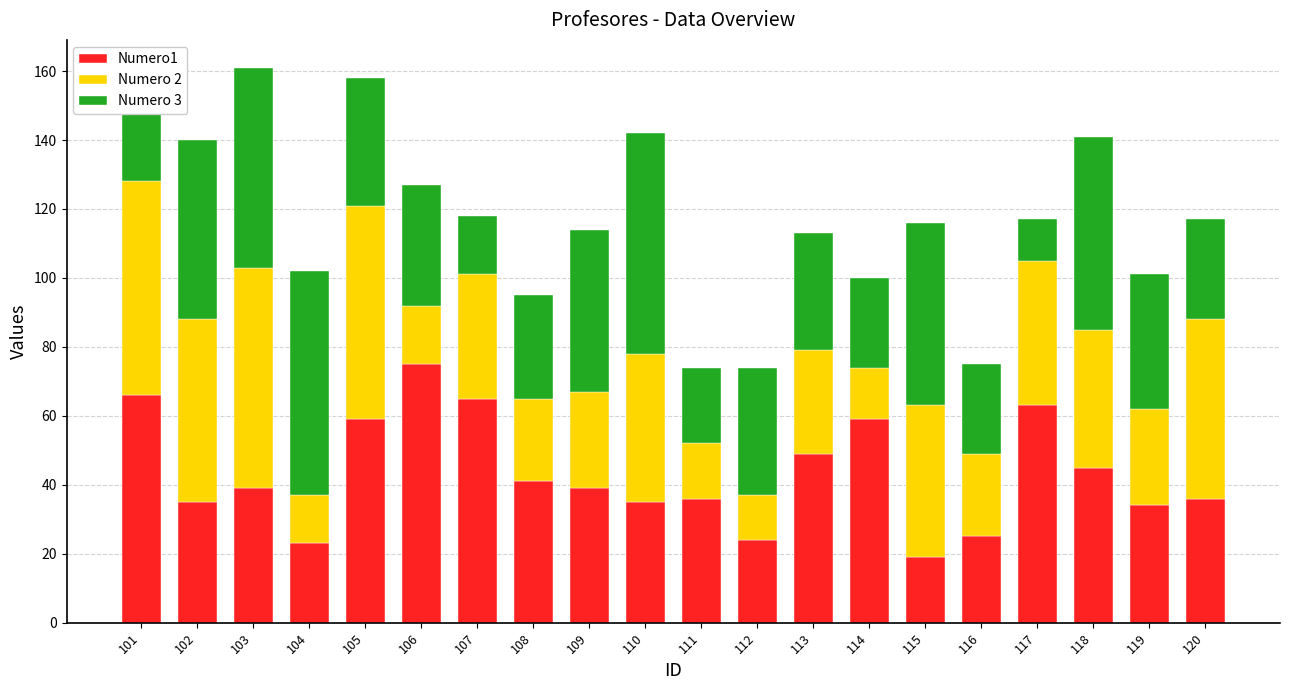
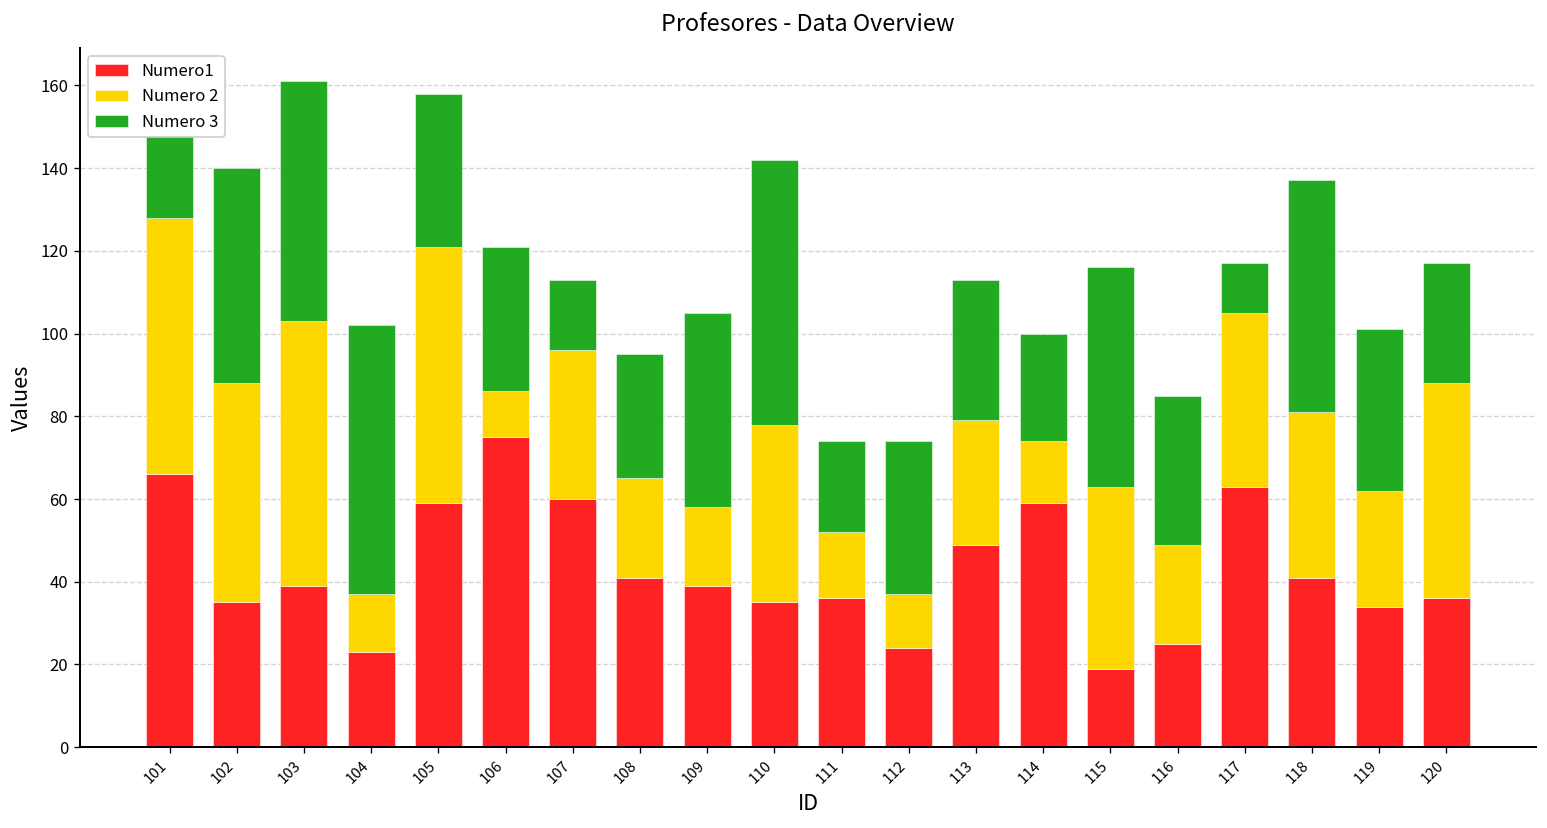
Numero 2, 106: 17 -> 11
Numero1, 107: 65 -> 60
Numero 2, 109: 28 -> 19
Numero 3, 116: 26 -> 36
Numero1, 118: 45 -> 41
